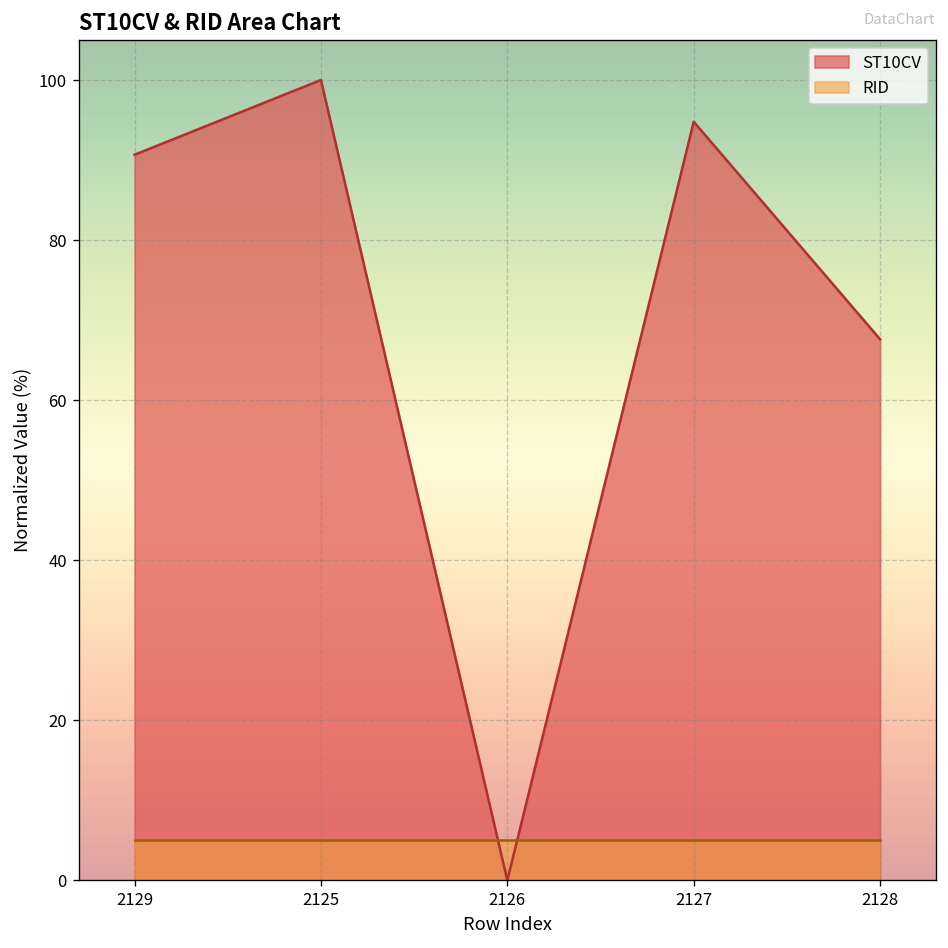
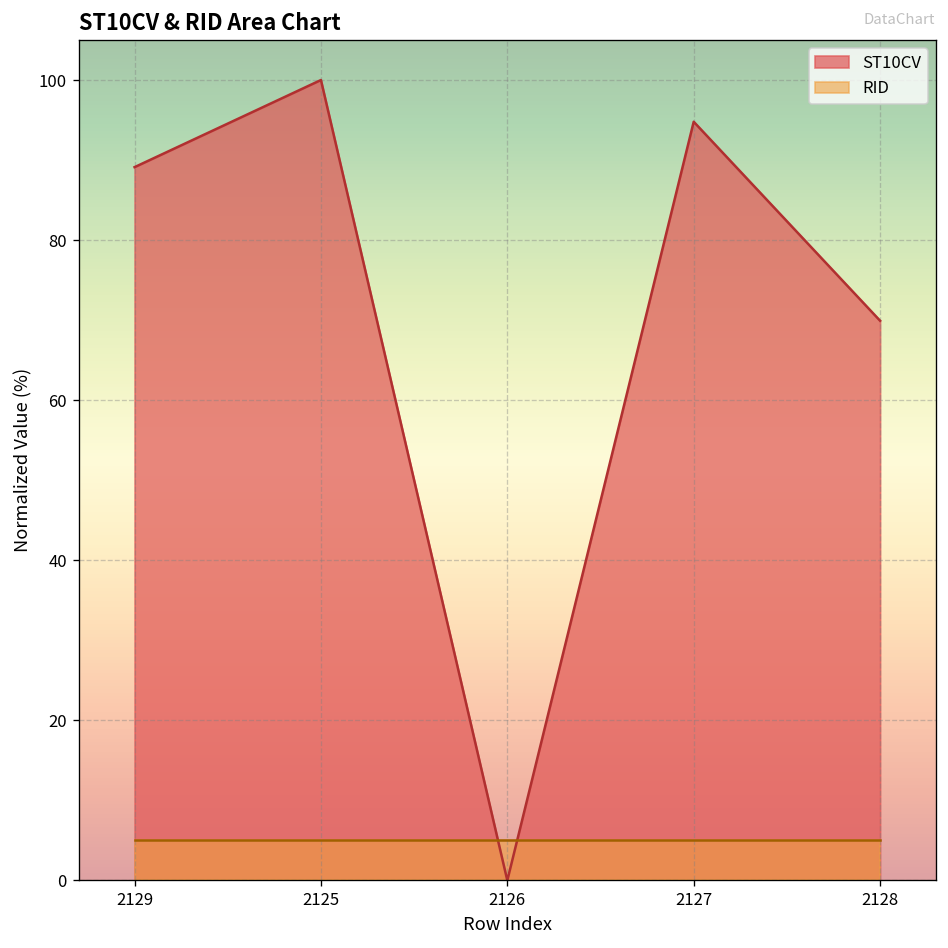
ST10CV, 2129: 91 -> 89
ST10CV, 2128: 68 -> 70
